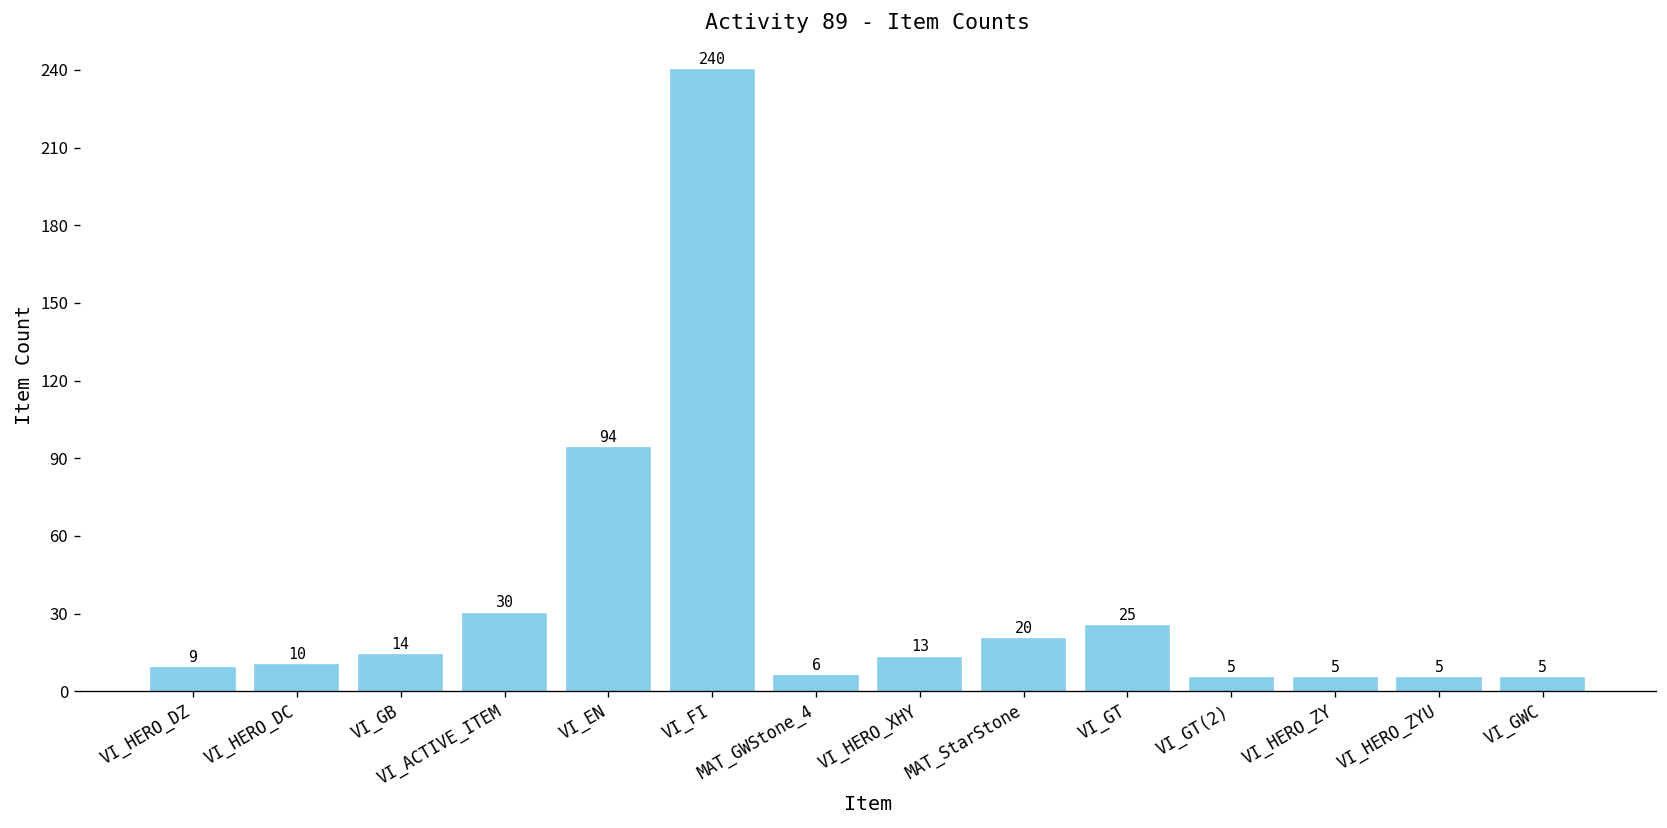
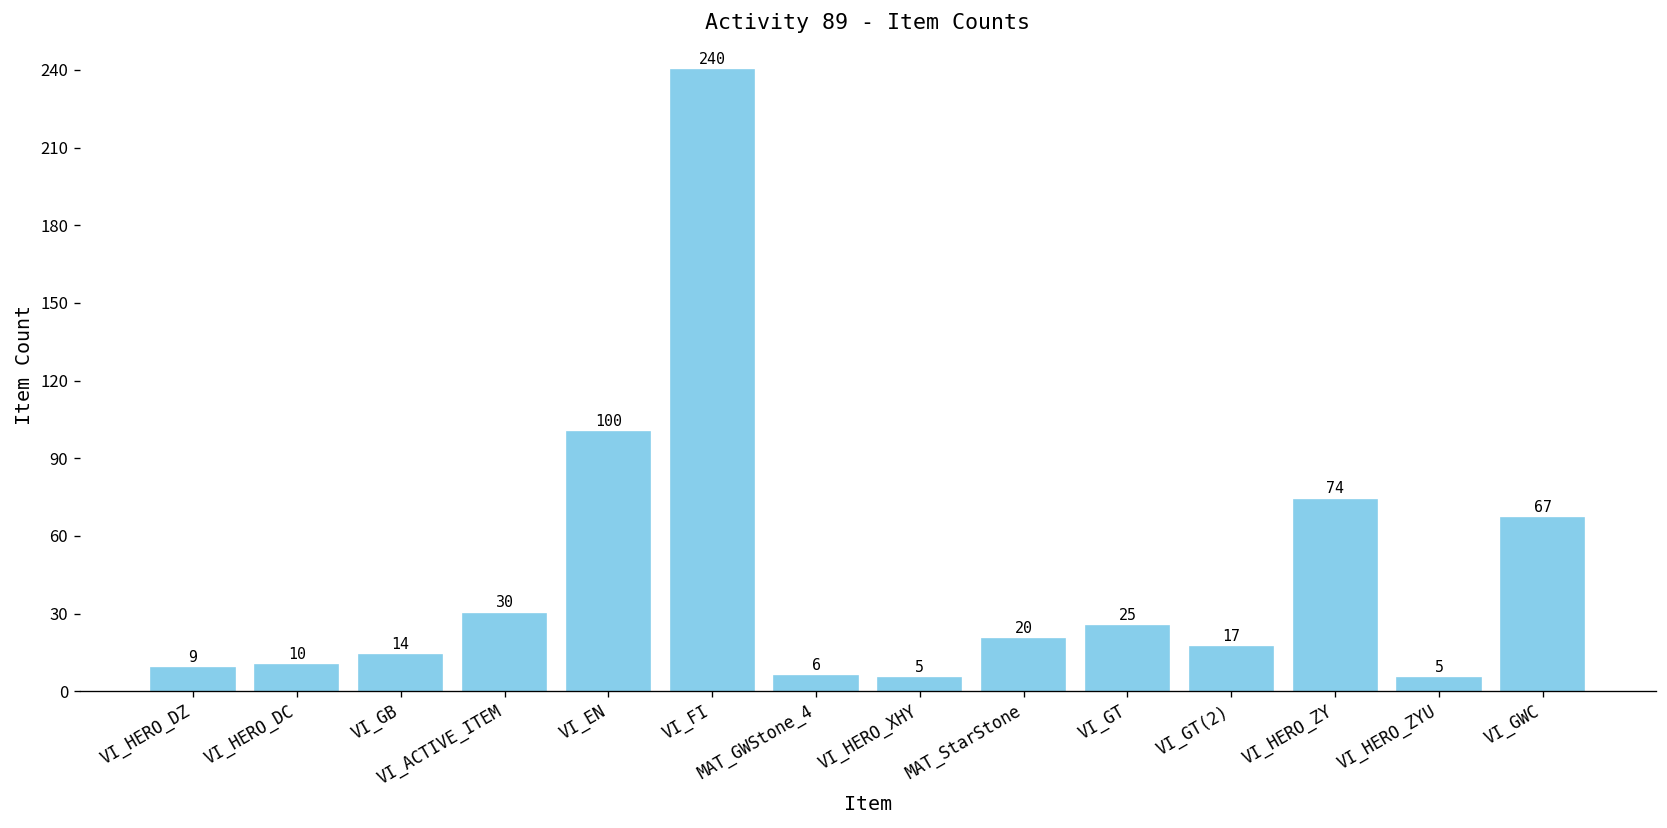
VI_EN: 94 -> 100
VI_HERO_XHY: 13 -> 5
VI_GT(2): 5 -> 17
VI_HERO_ZY: 5 -> 74
VI_GWC: 5 -> 67
